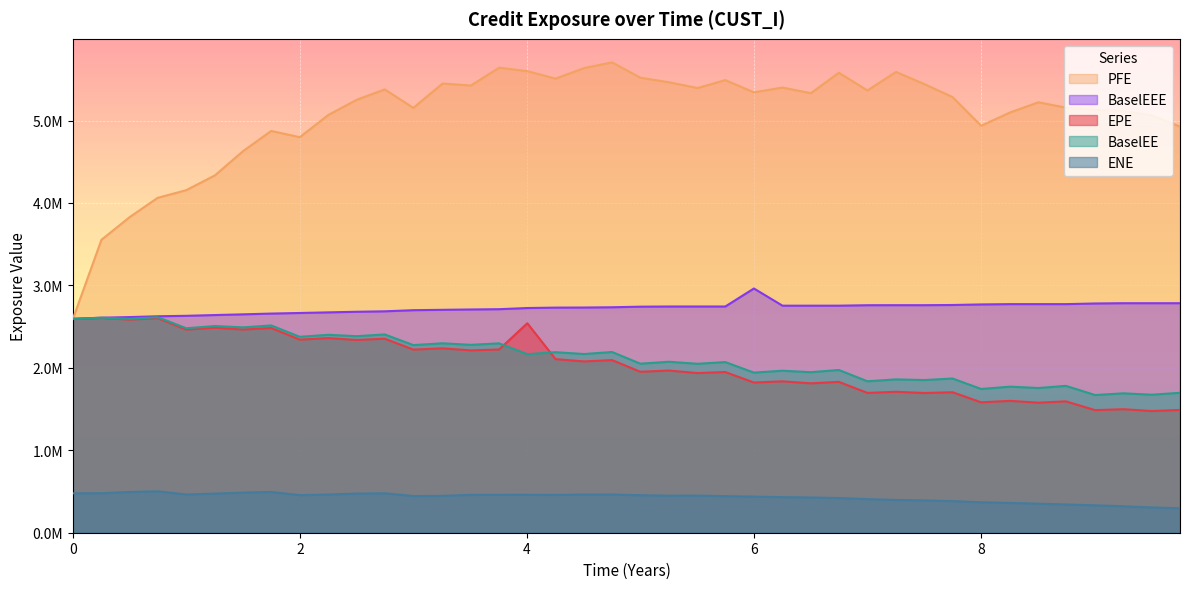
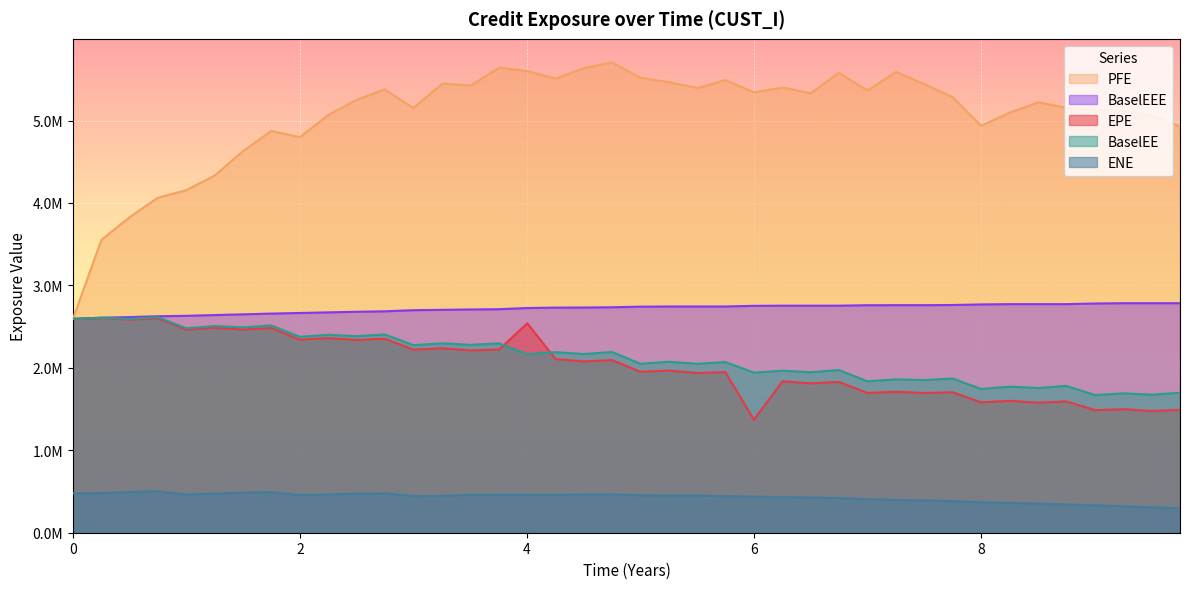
BaselEEE, 6: 3000000 -> 2800000
EPE, 6: 1800000 -> 1400000
